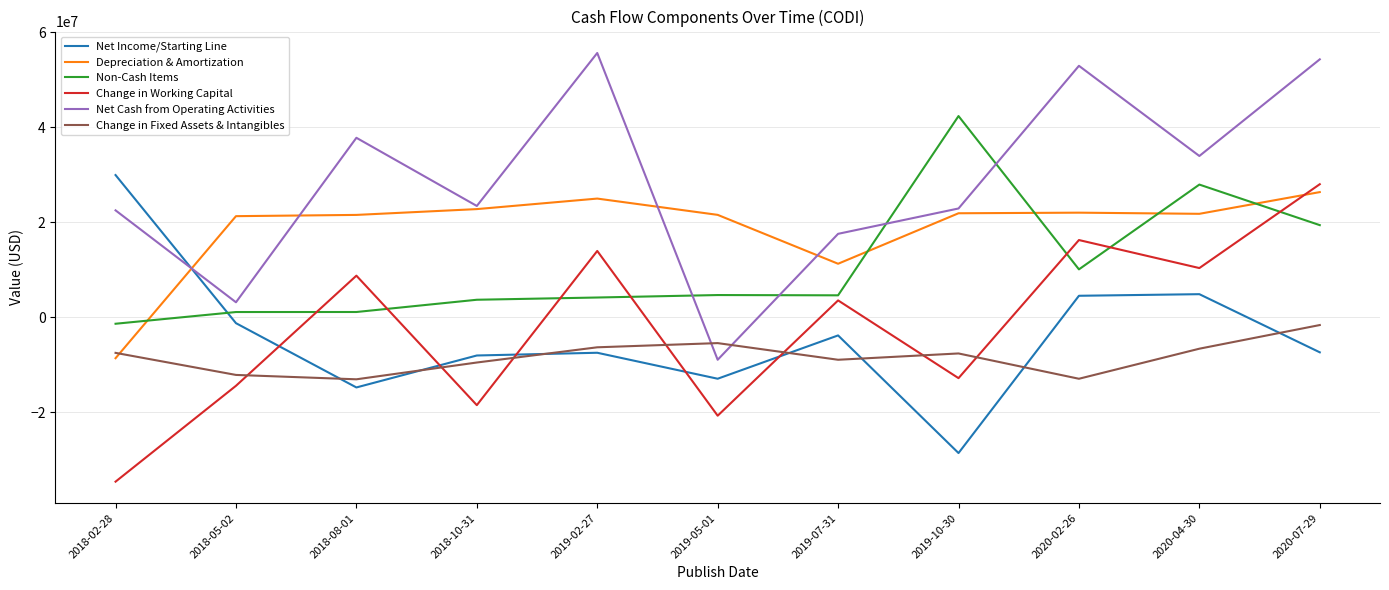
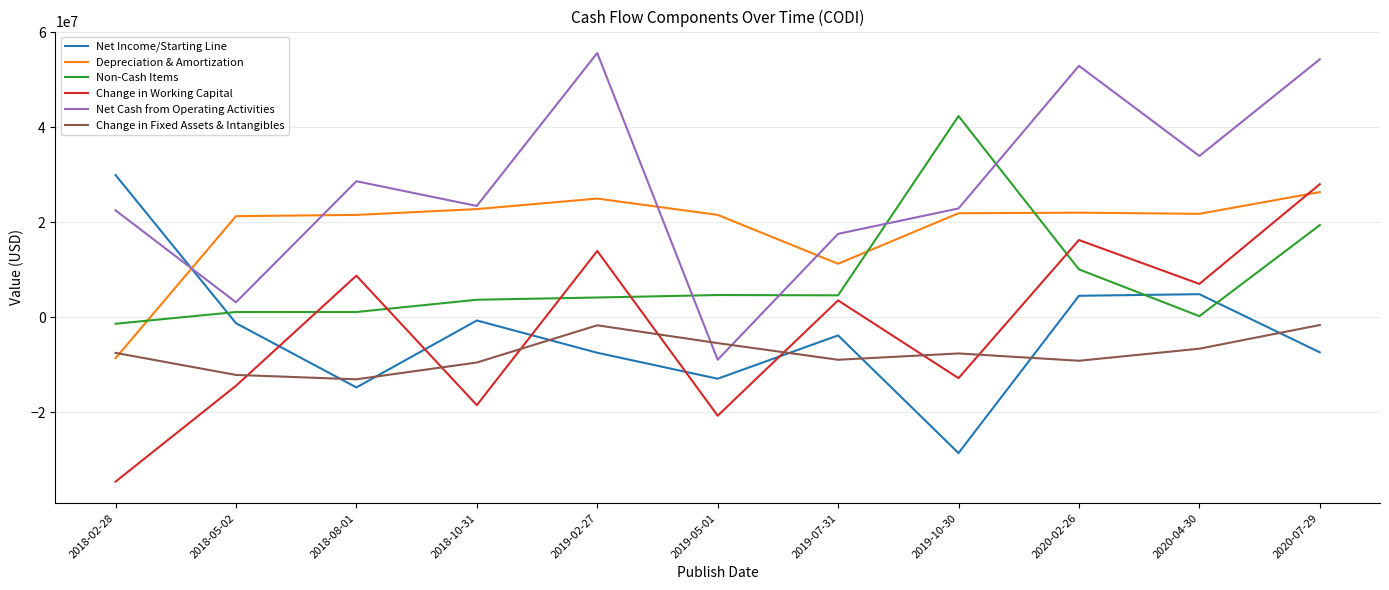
Net Cash from Operating Activities, 2018-08-01: 38000000 -> 29000000
Net Income/Starting Line, 2018-10-31: -8000000 -> -1000000
Change in Fixed Assets & Intangibles, 2019-02-27: -6000000 -> -2000000
Change in Fixed Assets & Intangibles, 2020-02-26: -13000000 -> -9000000
Non-Cash Items, 2020-04-30: 28000000 -> 0
Change in Working Capital, 2020-04-30: 10000000 -> 7000000
